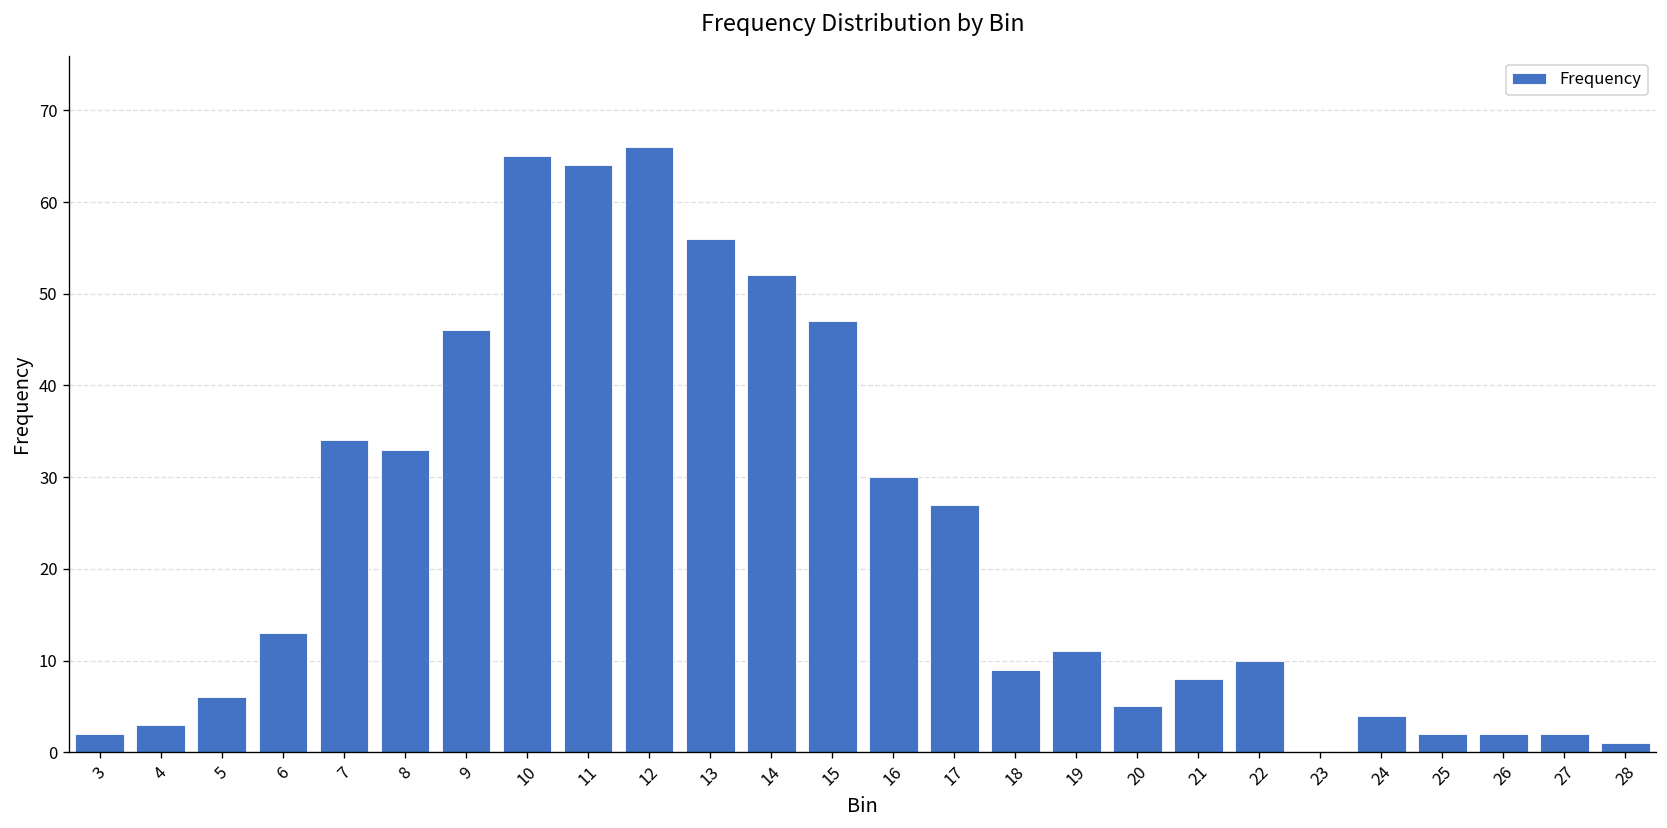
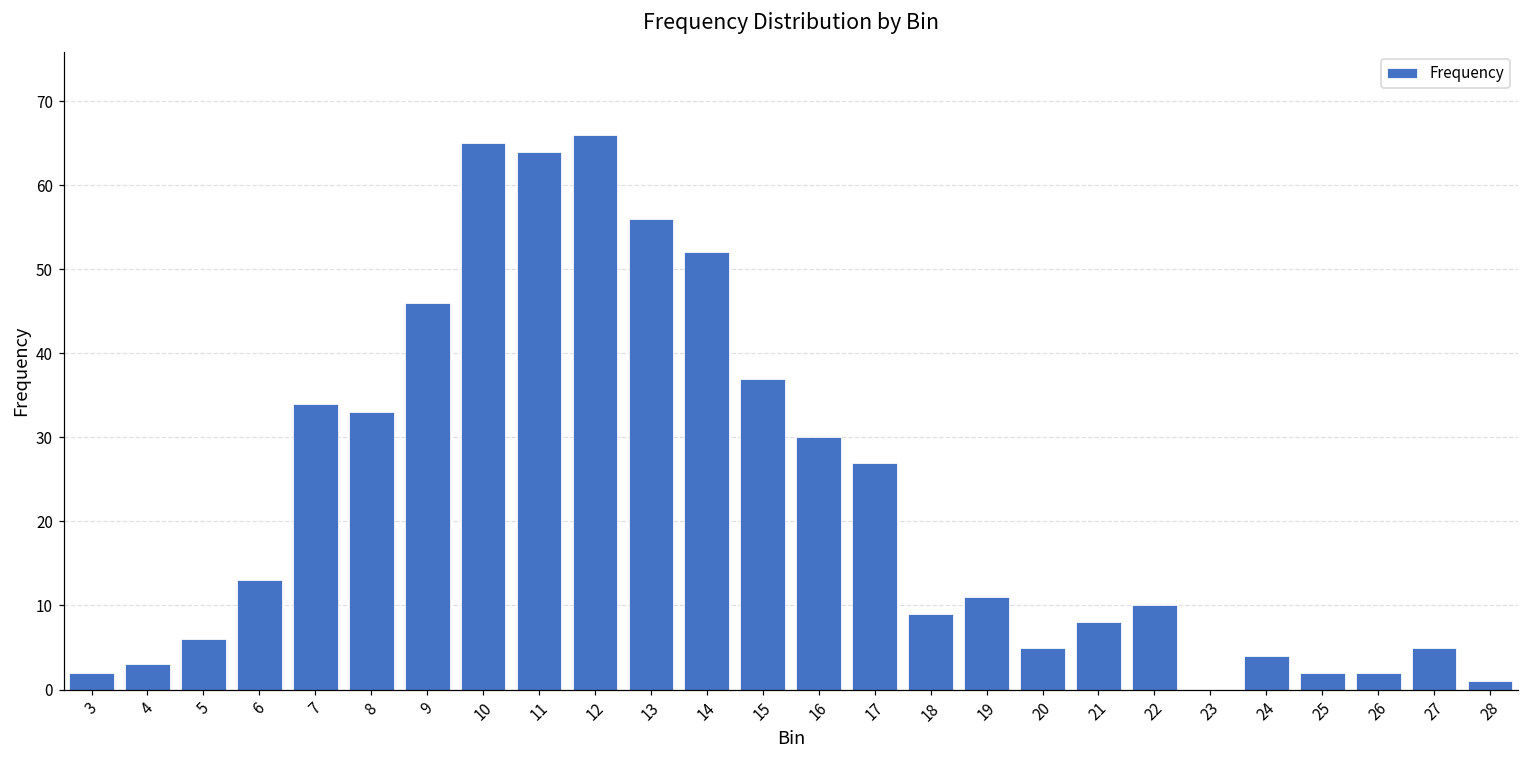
15: 47 -> 37
27: 2 -> 5
